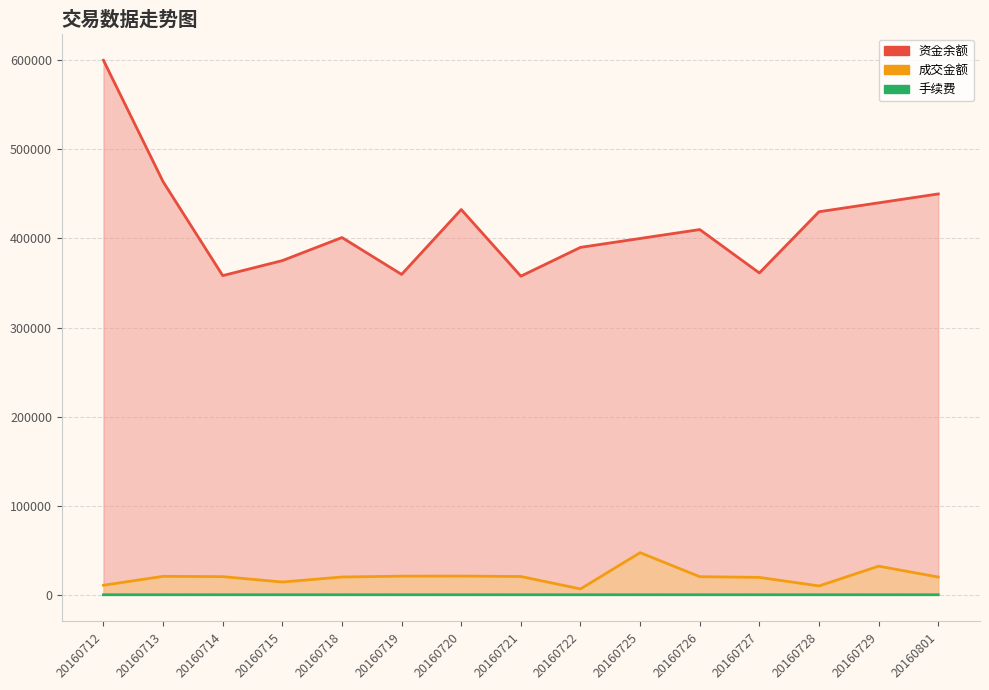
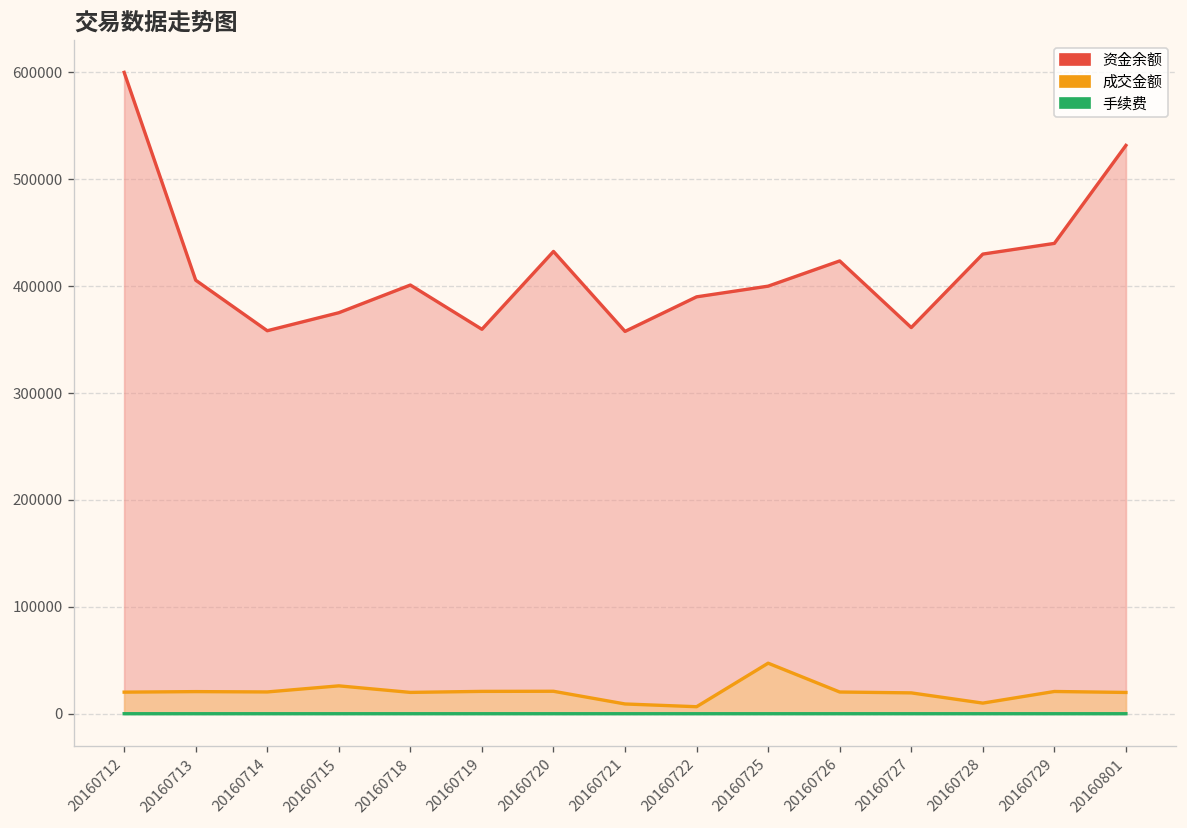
成交金额, 20160712: 10000 -> 20000
资金余额, 20160713: 460000 -> 410000
成交金额, 20160715: 10000 -> 30000
成交金额, 20160721: 20000 -> 10000
资金余额, 20160726: 410000 -> 420000
成交金额, 20160729: 30000 -> 20000
资金余额, 20160801: 450000 -> 530000
